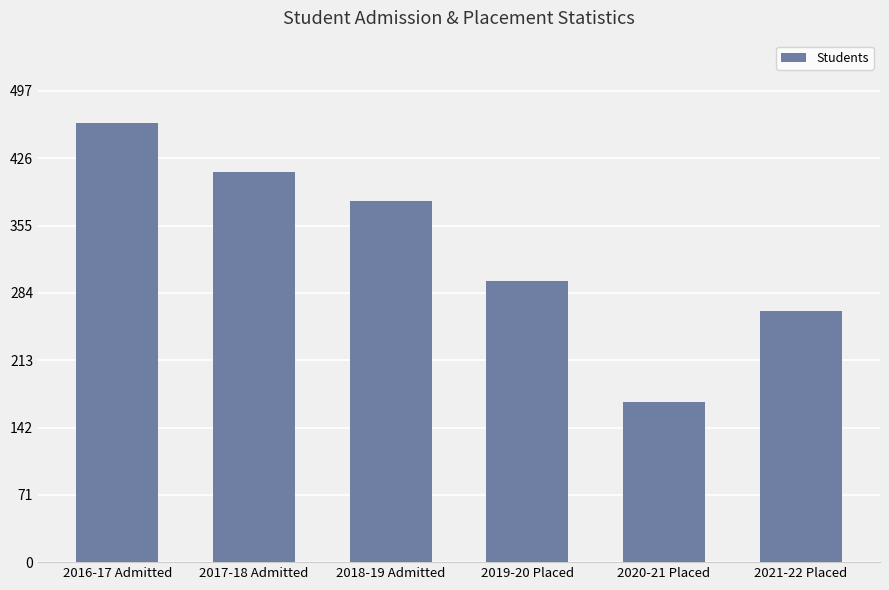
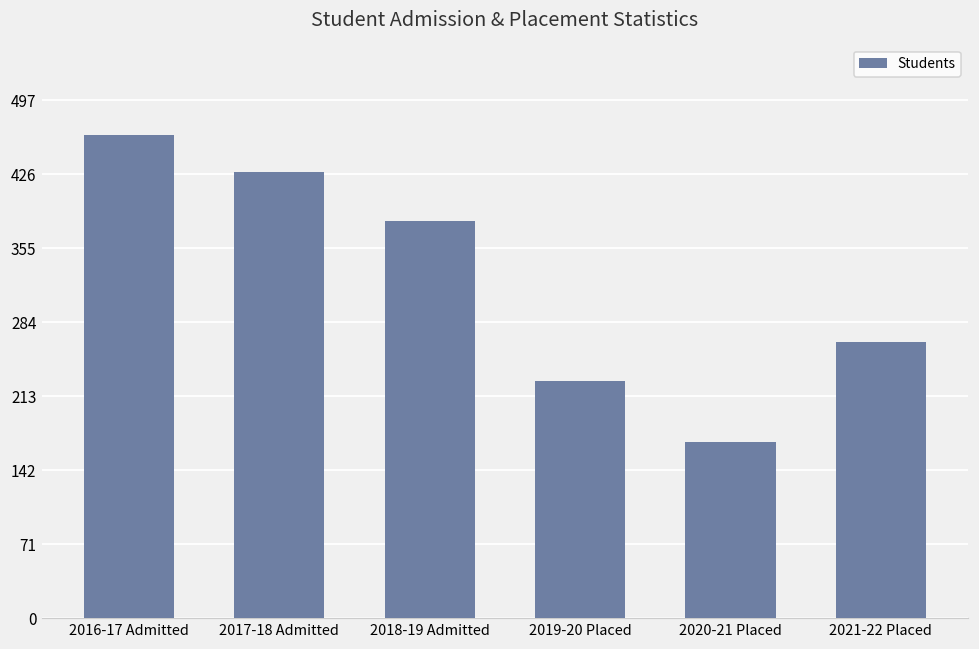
2017-18 Admitted: 410 -> 430
2019-20 Placed: 300 -> 230
